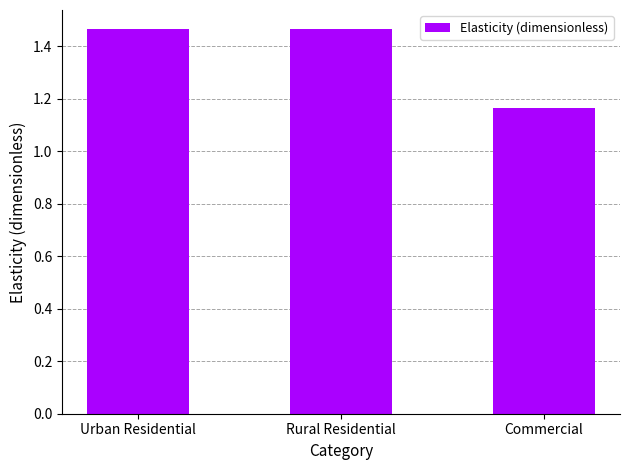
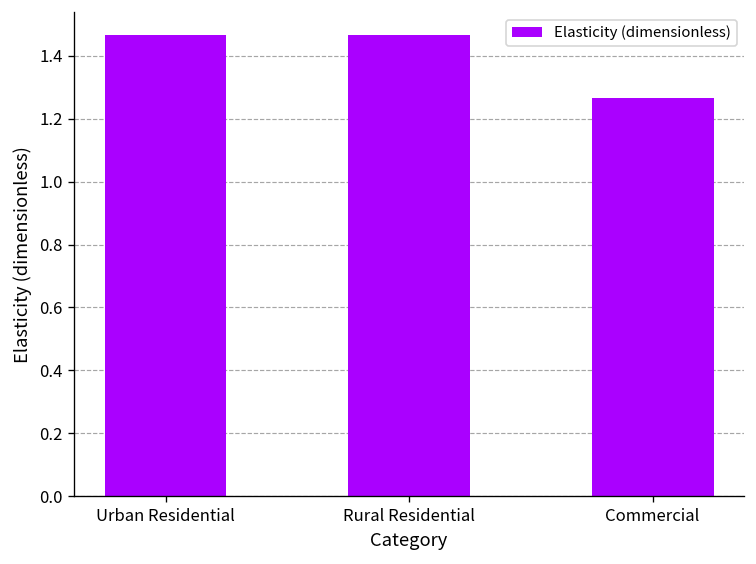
Commercial: 1.17 -> 1.27
